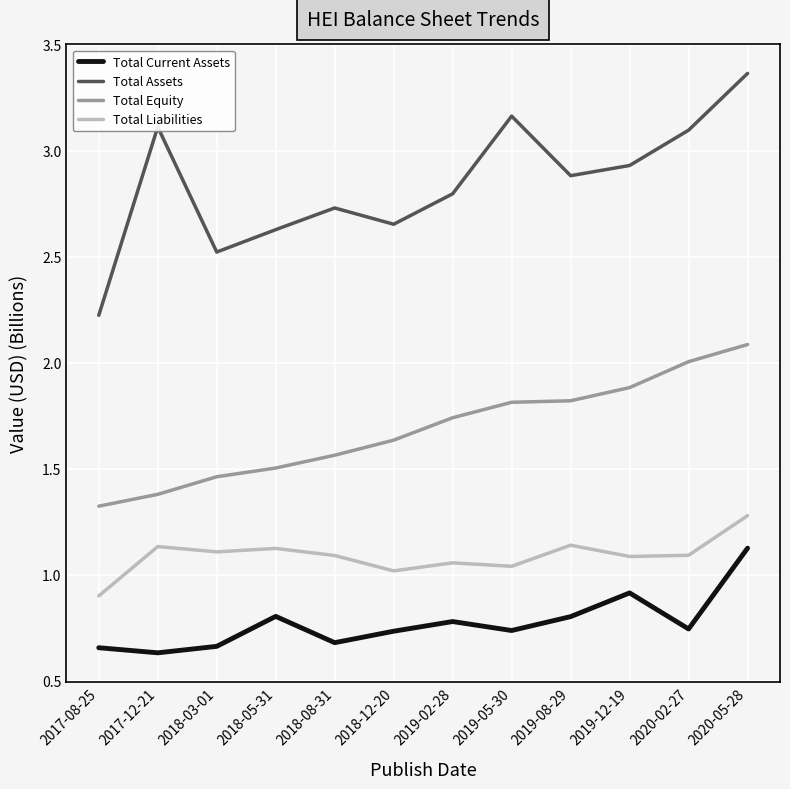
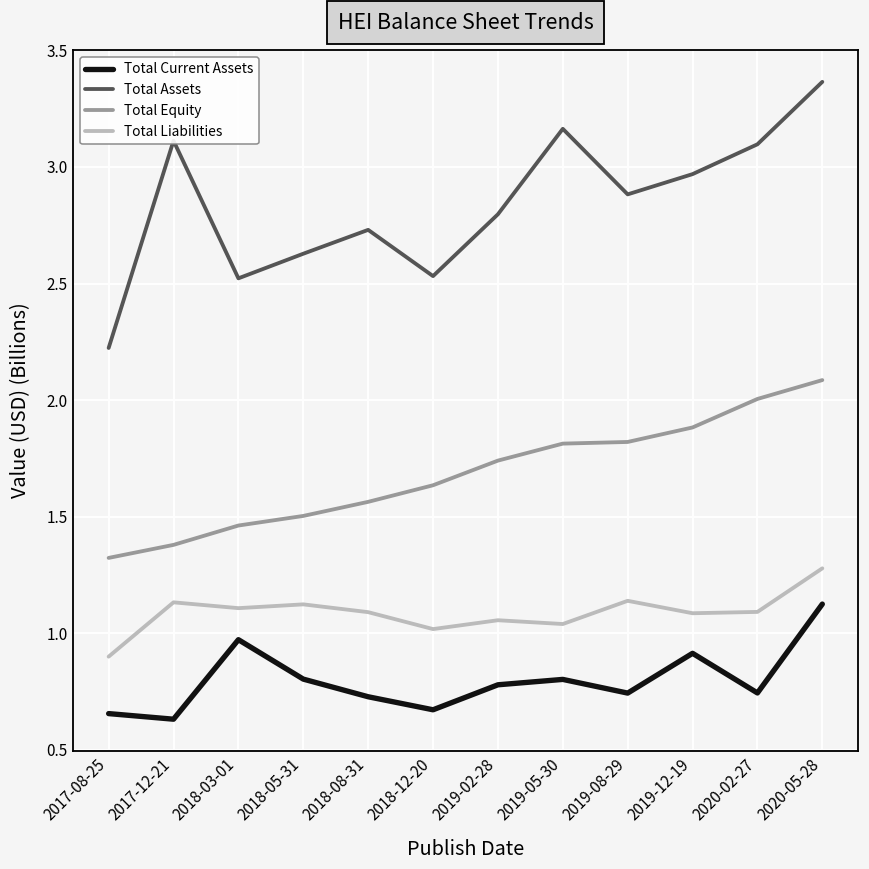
Total Current Assets, 2018-03-01: 0.66 -> 0.97
Total Current Assets, 2018-08-31: 0.68 -> 0.73
Total Current Assets, 2018-12-20: 0.73 -> 0.67
Total Assets, 2018-12-20: 2.65 -> 2.53
Total Current Assets, 2019-05-30: 0.74 -> 0.80
Total Current Assets, 2019-08-29: 0.80 -> 0.74
Total Assets, 2019-12-19: 2.93 -> 2.97
